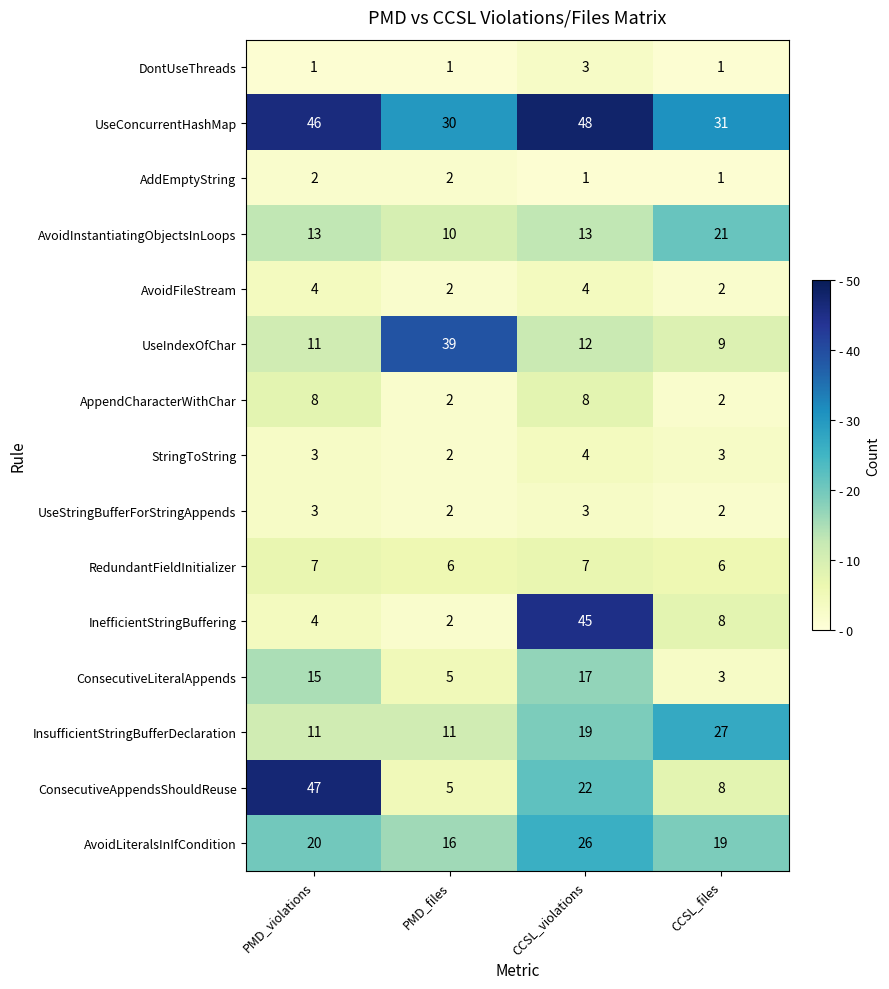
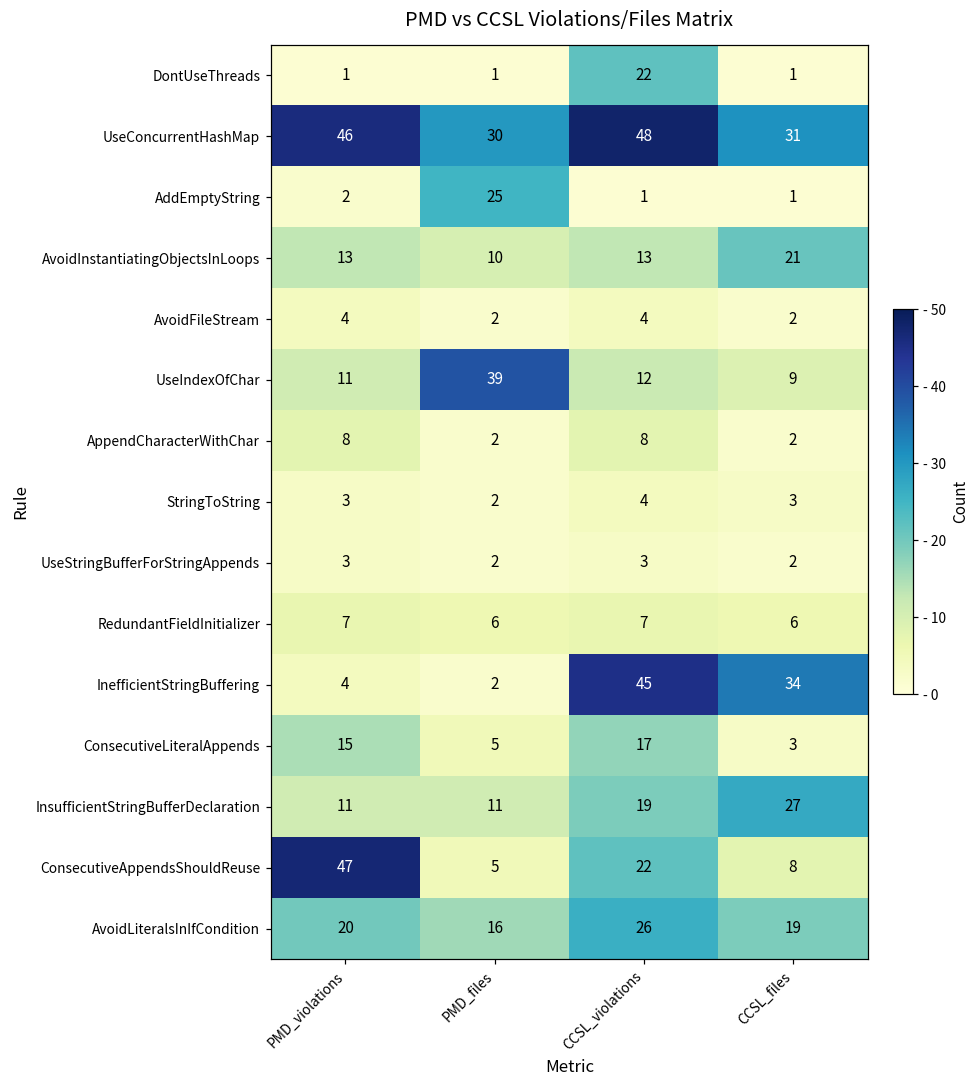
DontUseThreads, CCSL_violations: 3 -> 22
AddEmptyString, PMD_files: 2 -> 25
InefficientStringBuffering, CCSL_files: 8 -> 34
